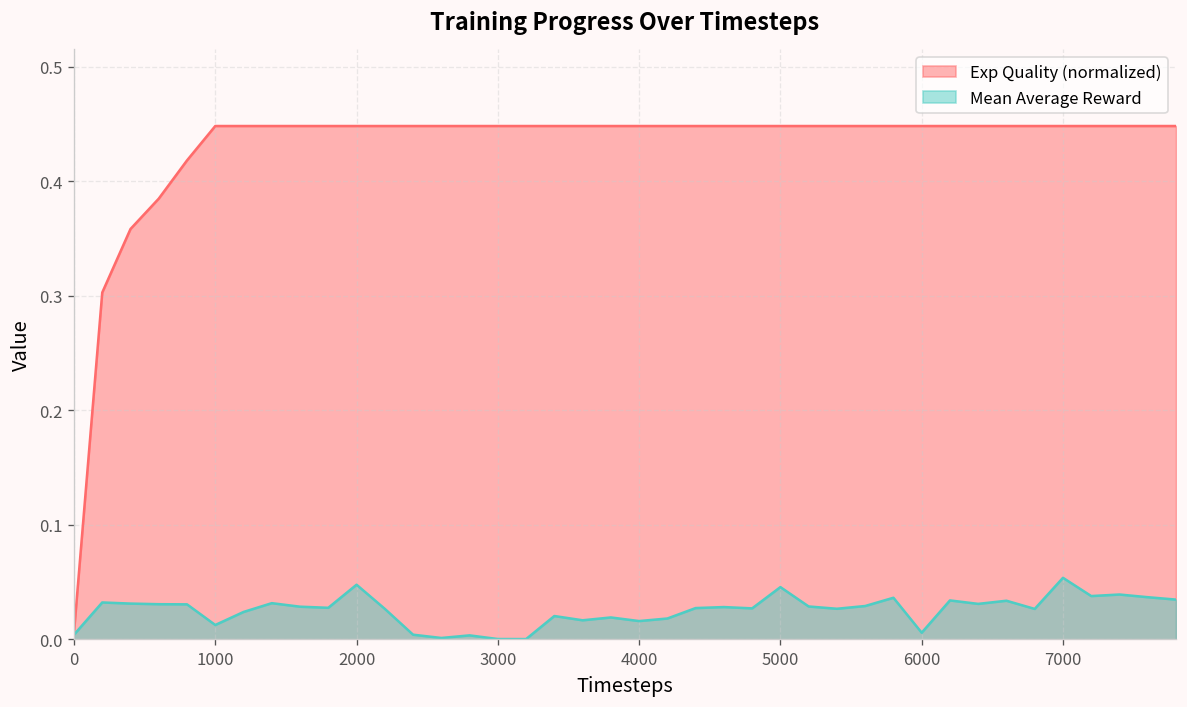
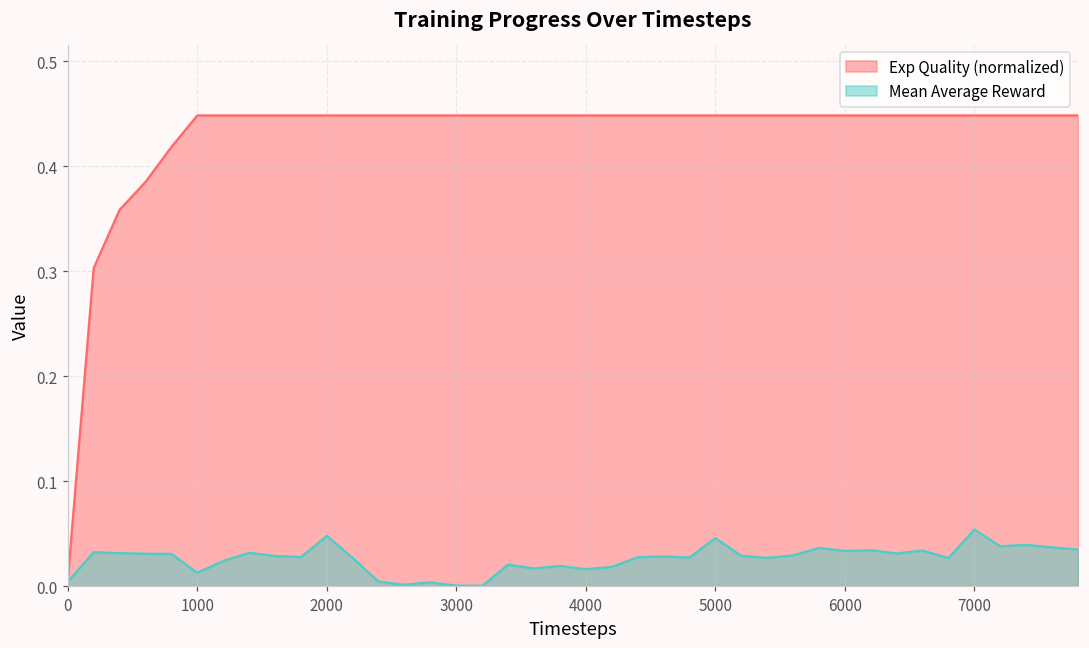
Mean Average Reward, 6000: 0.01 -> 0.03
